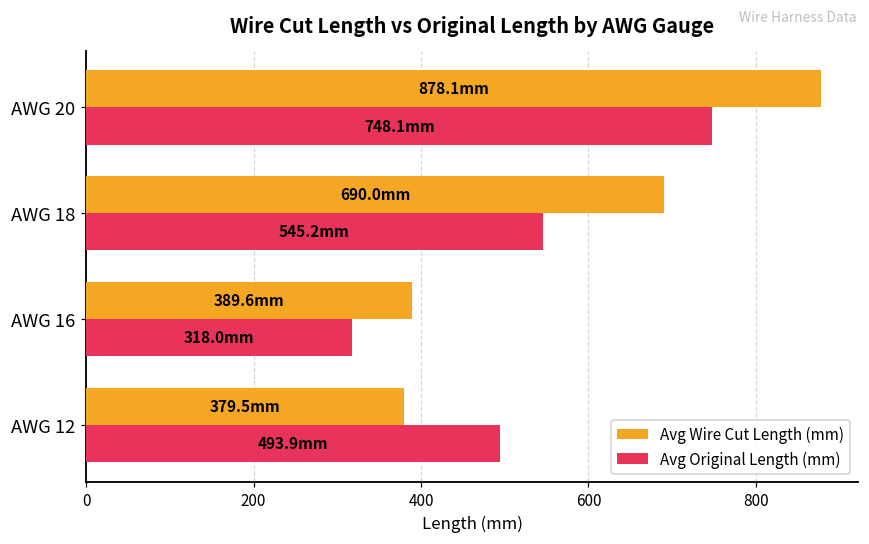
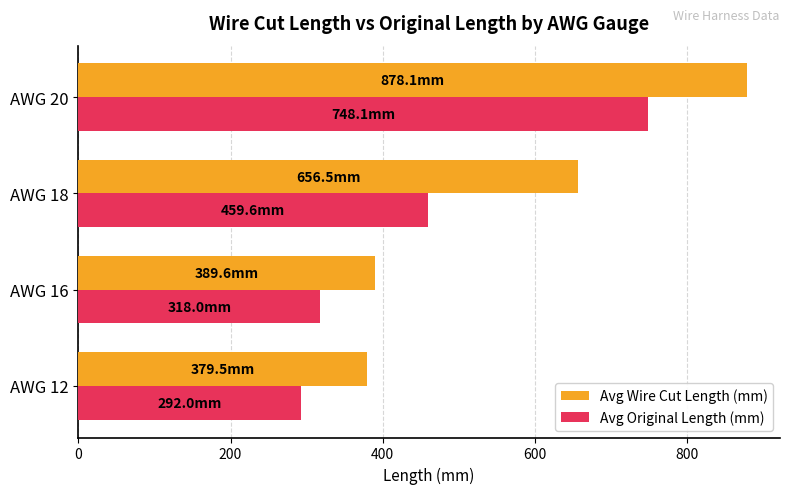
Avg Wire Cut Length (mm), AWG 18: 690.0 -> 656.5
Avg Original Length (mm), AWG 18: 545.2 -> 459.6
Avg Original Length (mm), AWG 12: 493.9 -> 292.0
